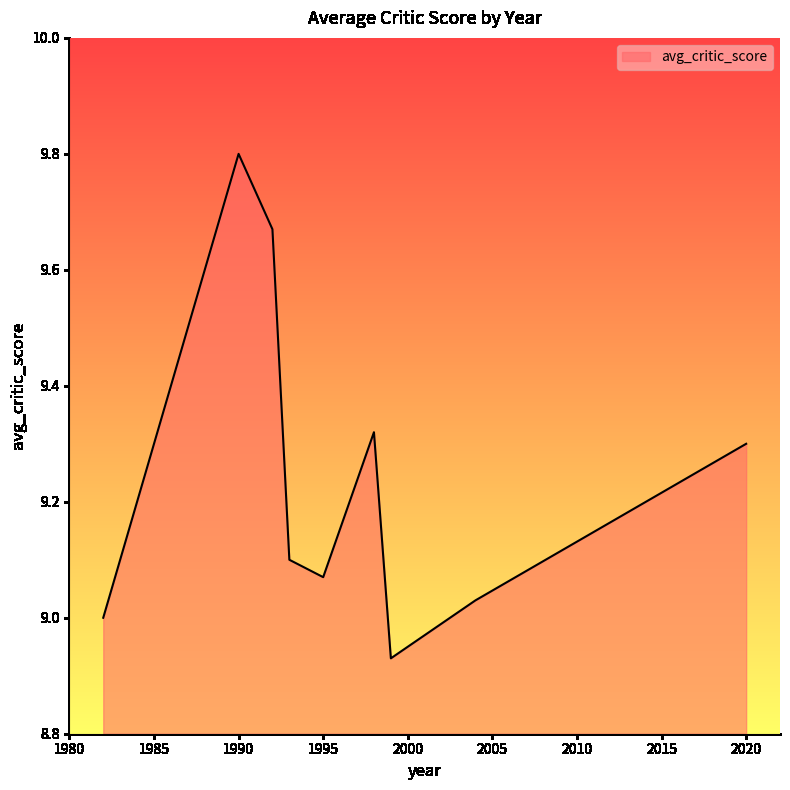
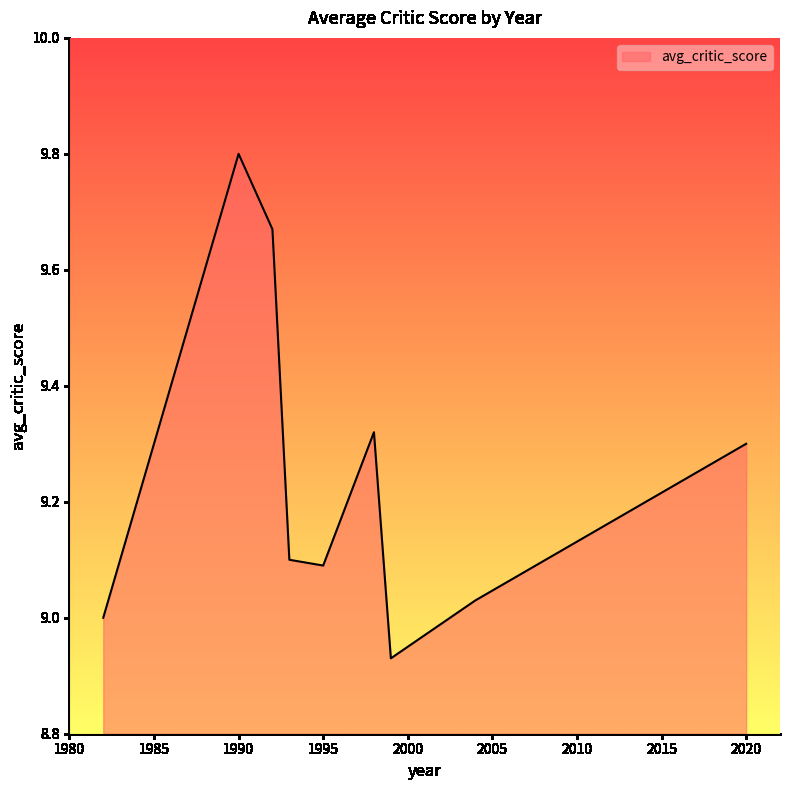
1995: 9.07 -> 9.09
